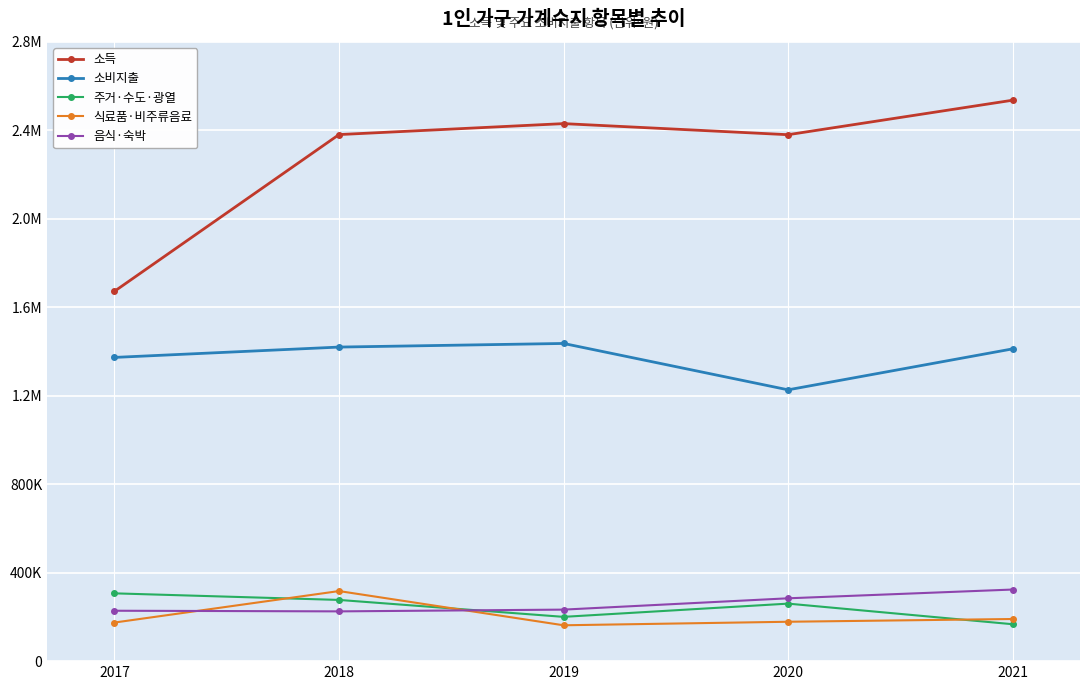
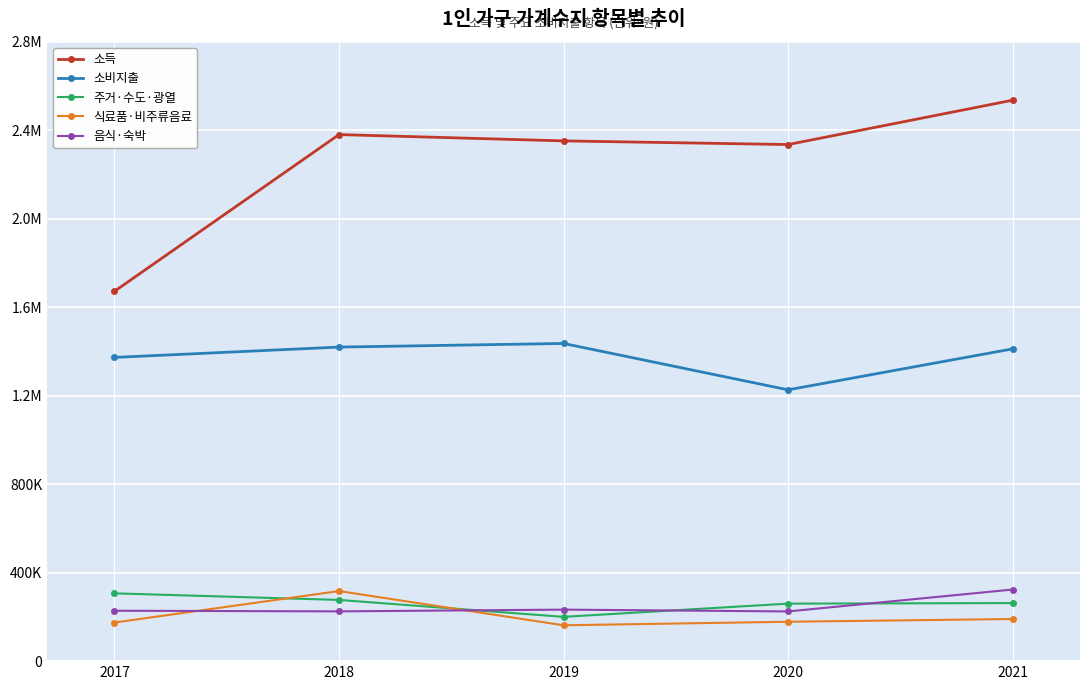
소득, 2019: 2430000 -> 2350000
소득, 2020: 2380000 -> 2340000
음식·숙박, 2020: 280000 -> 220000
주거·수도·광열, 2021: 170000 -> 260000
